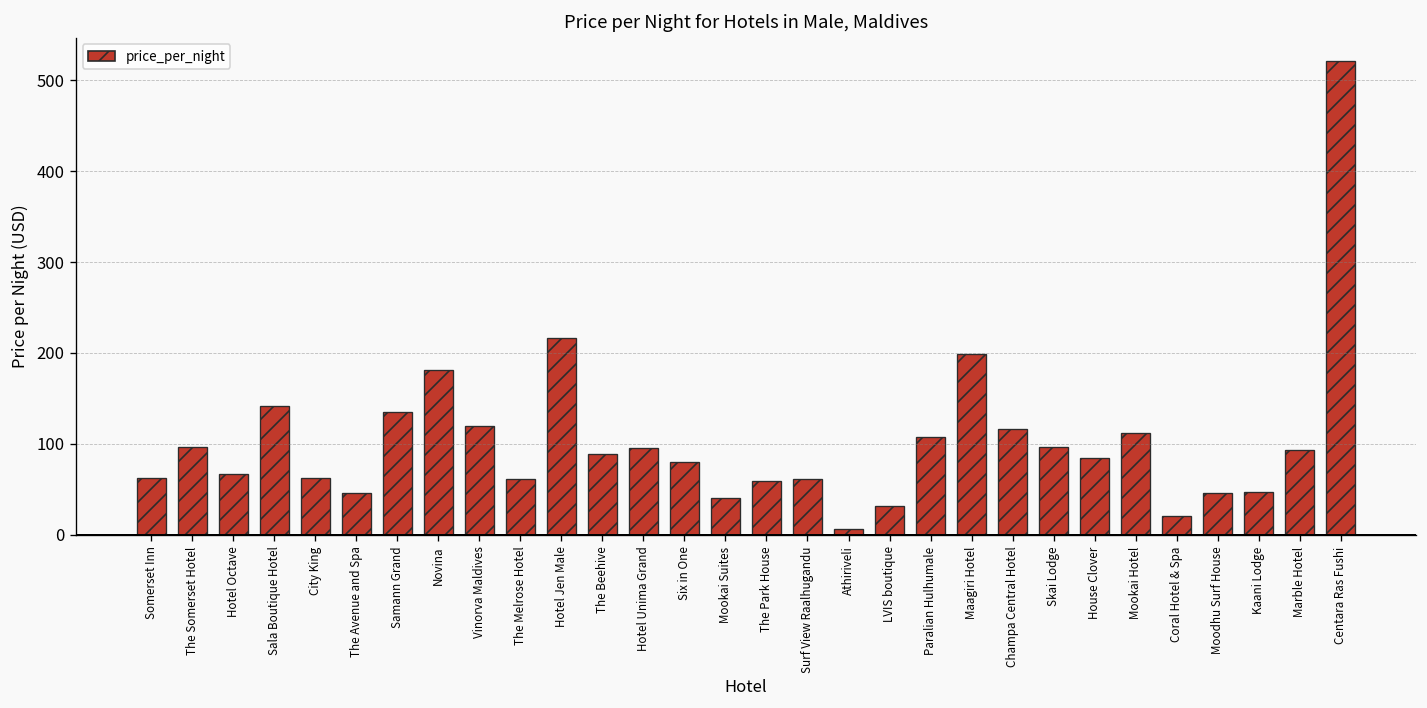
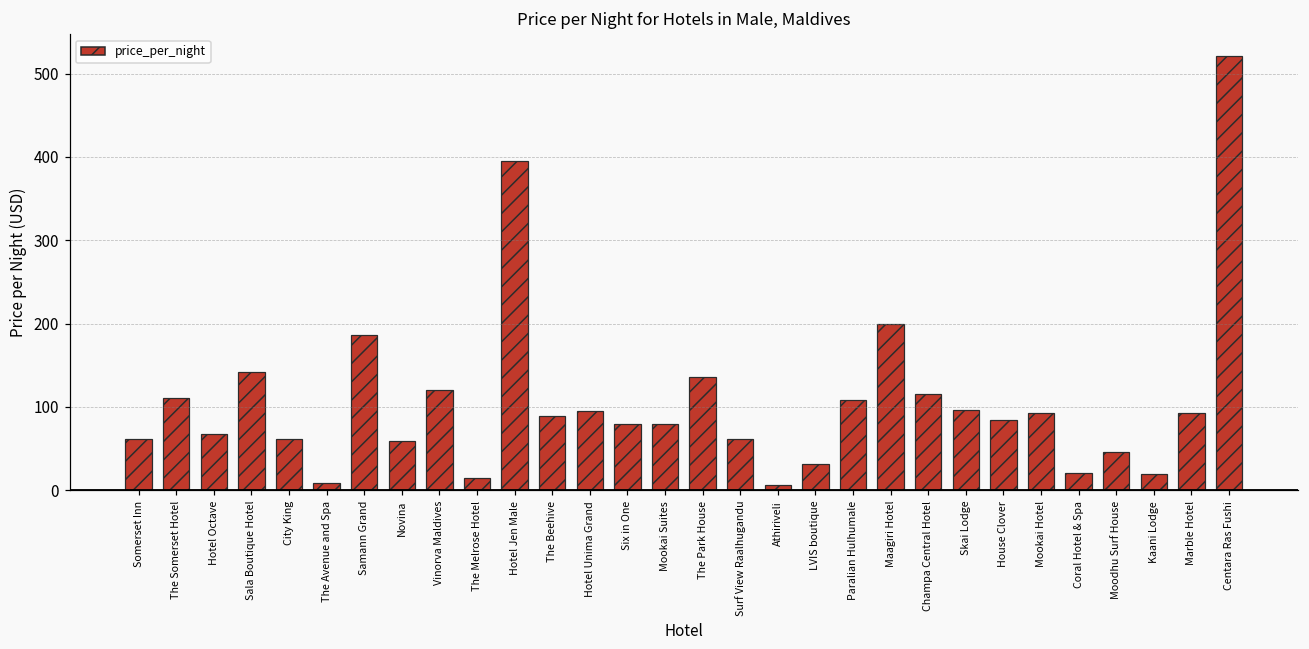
The Somerset Hotel: 100 -> 110
The Avenue and Spa: 50 -> 10
Samann Grand: 140 -> 190
Novina: 180 -> 60
The Melrose Hotel: 60 -> 10
Hotel Jen Male: 220 -> 400
Mookai Suites: 40 -> 80
The Park House: 60 -> 140
Mookai Hotel: 110 -> 90
Kaani Lodge: 50 -> 20
